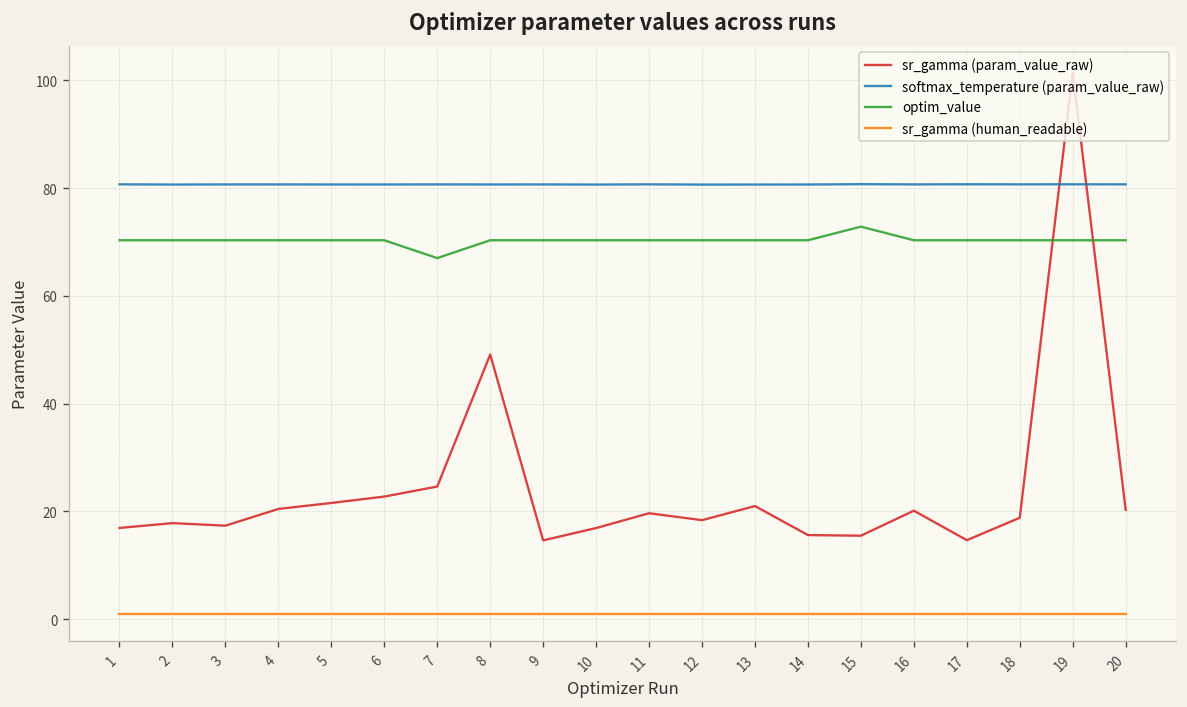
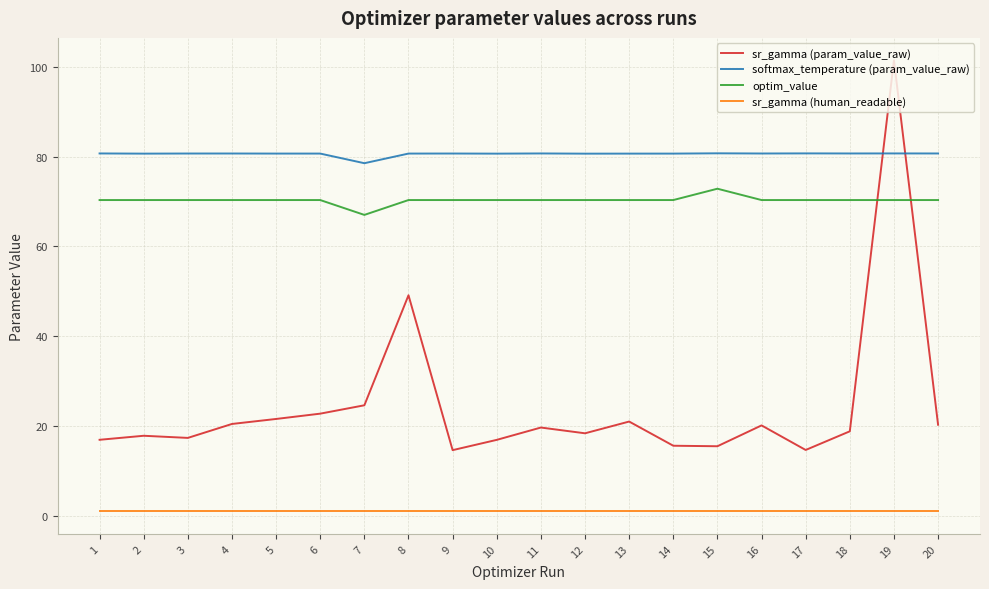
softmax_temperature (param_value_raw), 7: 81 -> 79
